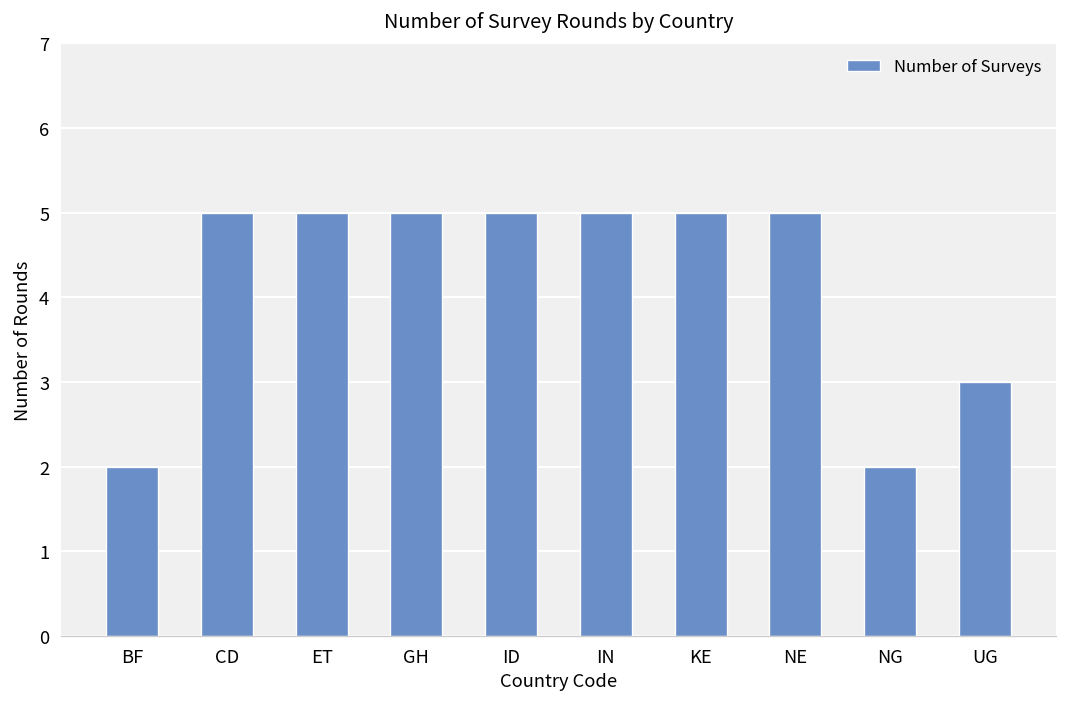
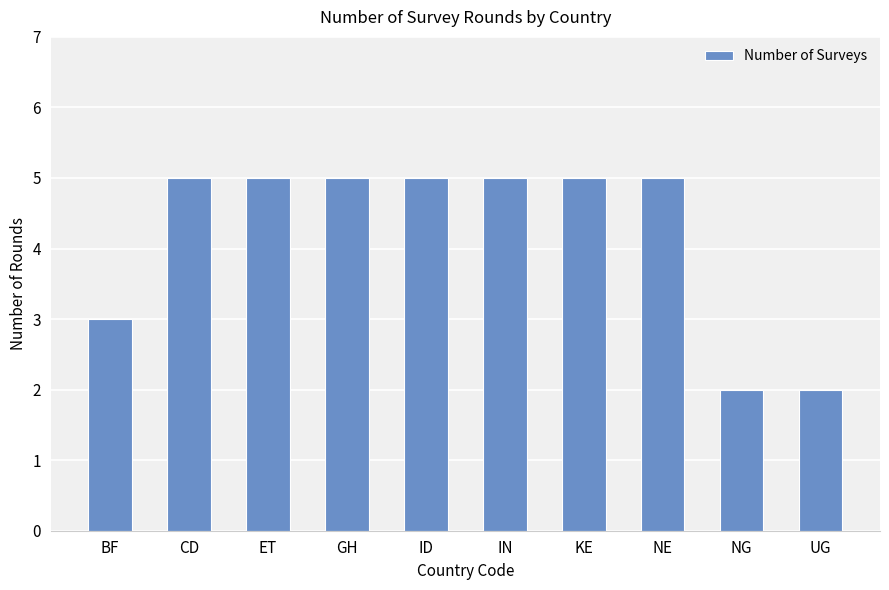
BF: 2 -> 3
UG: 3 -> 2
